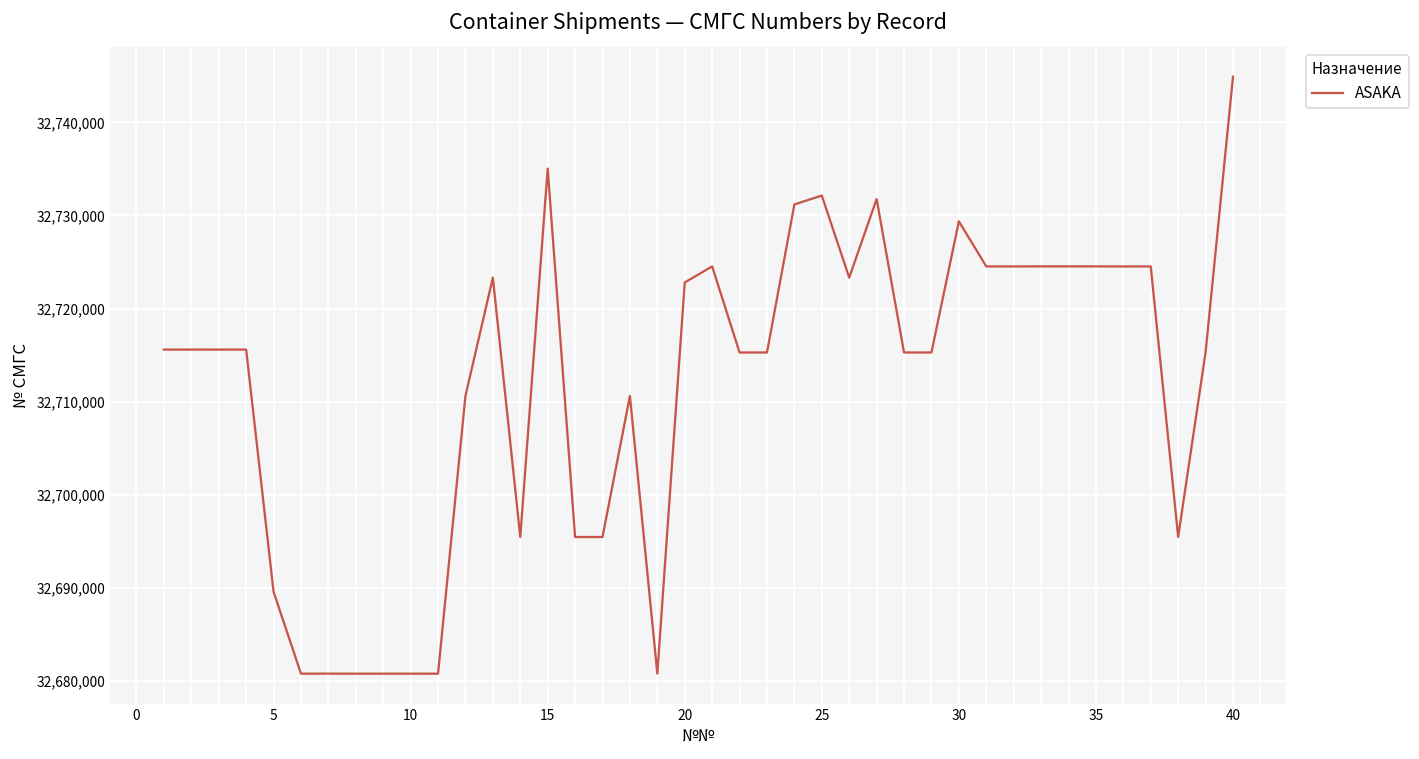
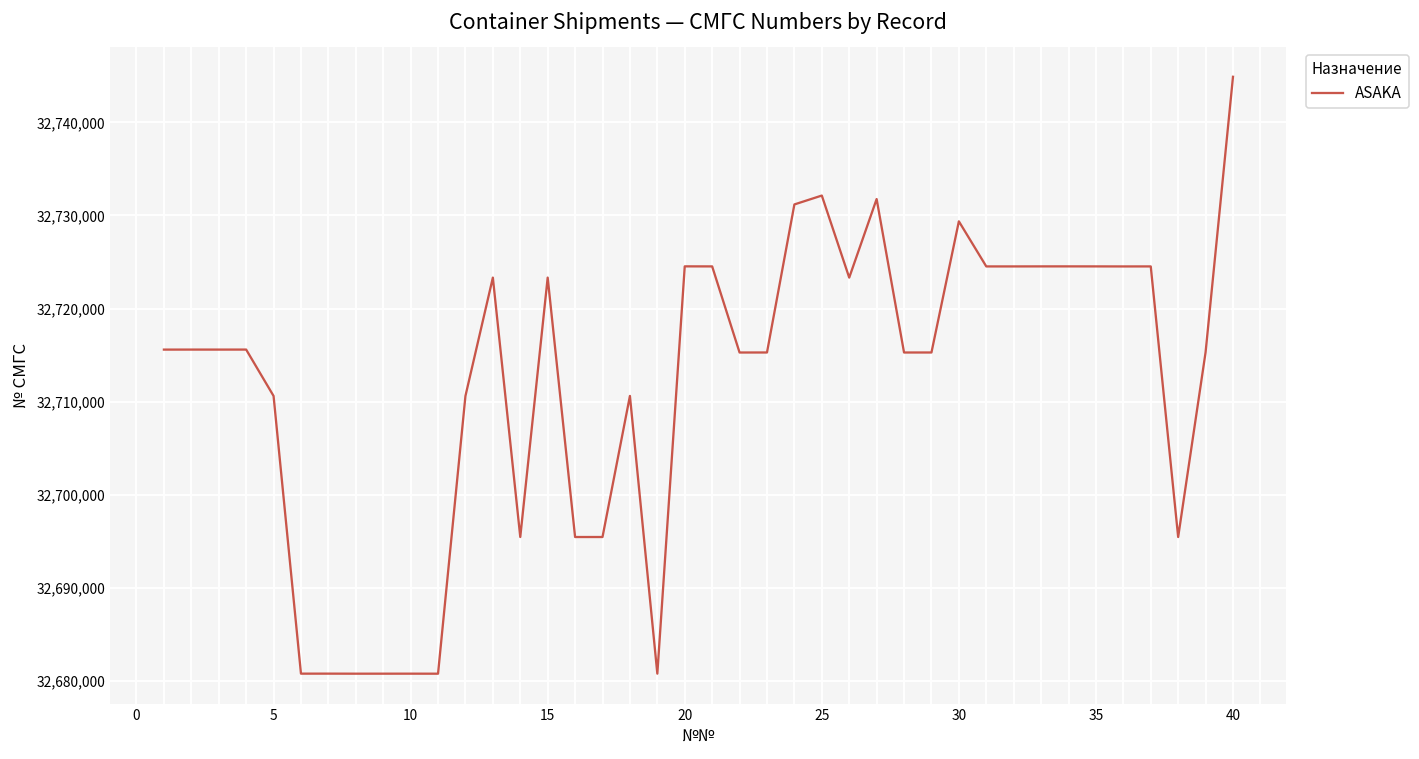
5: 32,690,000 -> 32,711,000
15: 32,735,000 -> 32,723,000
20: 32,723,000 -> 32,725,000
